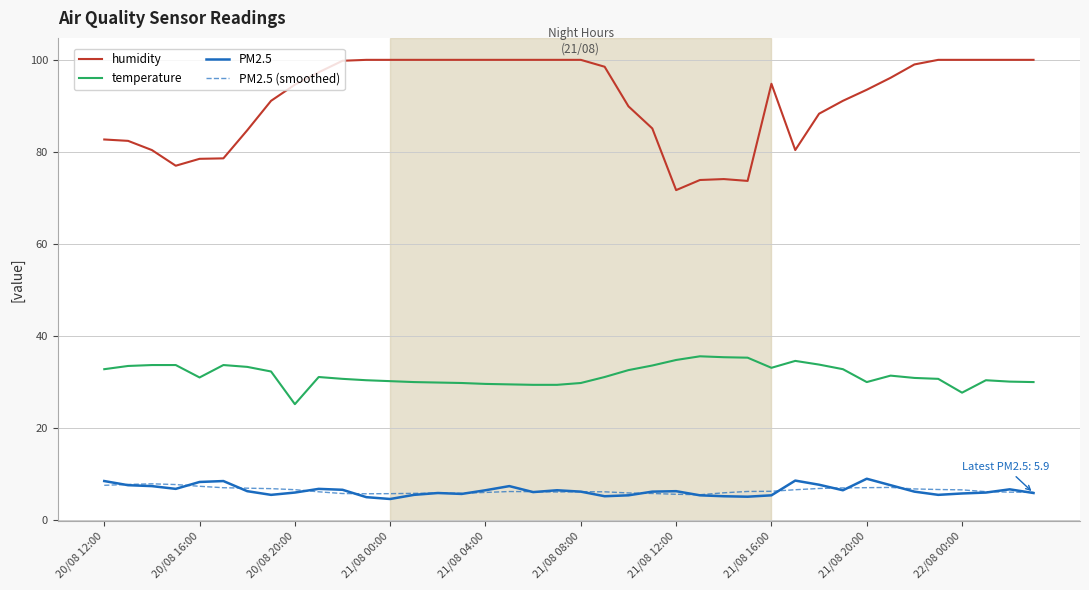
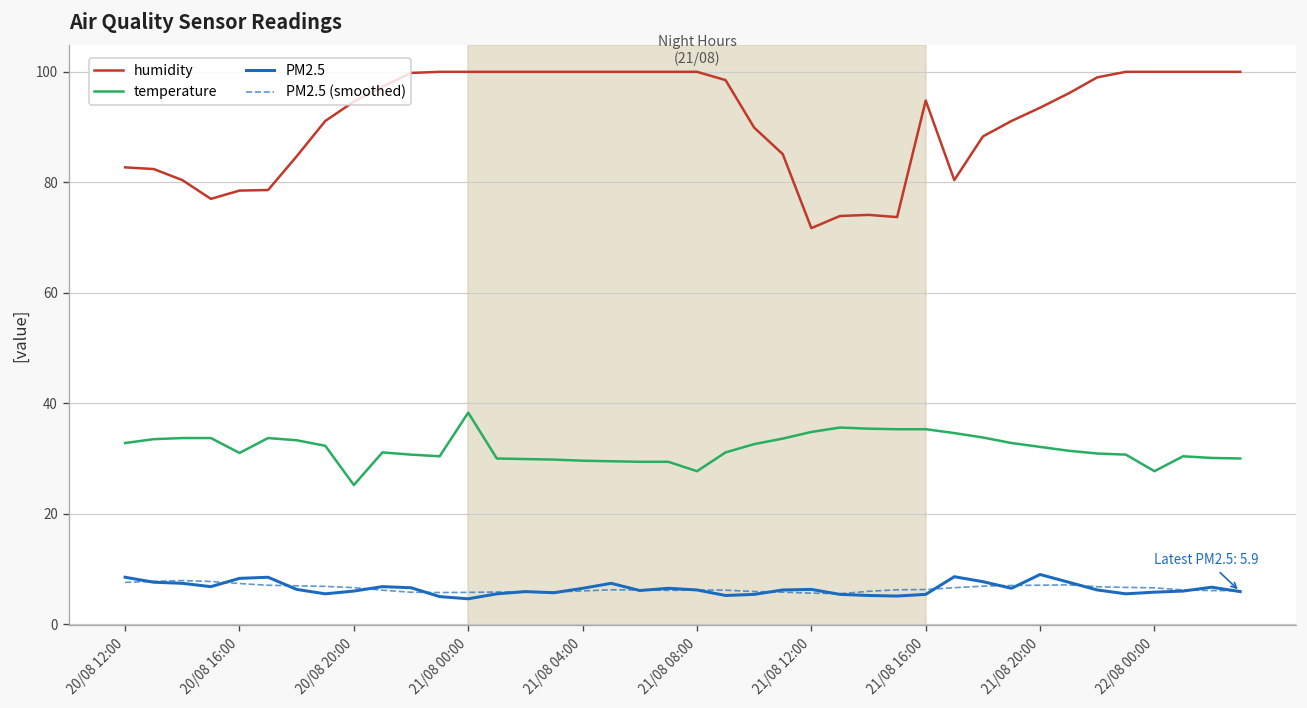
temperature, 21/08 00:00: 30 -> 38
temperature, 21/08 08:00: 30 -> 28
temperature, 21/08 16:00: 33 -> 35
temperature, 21/08 20:00: 30 -> 32
